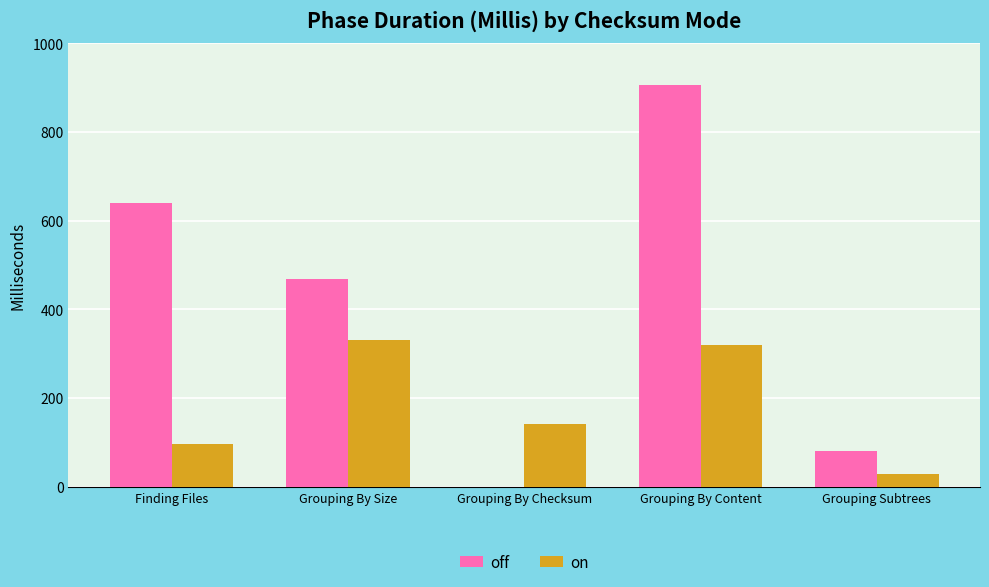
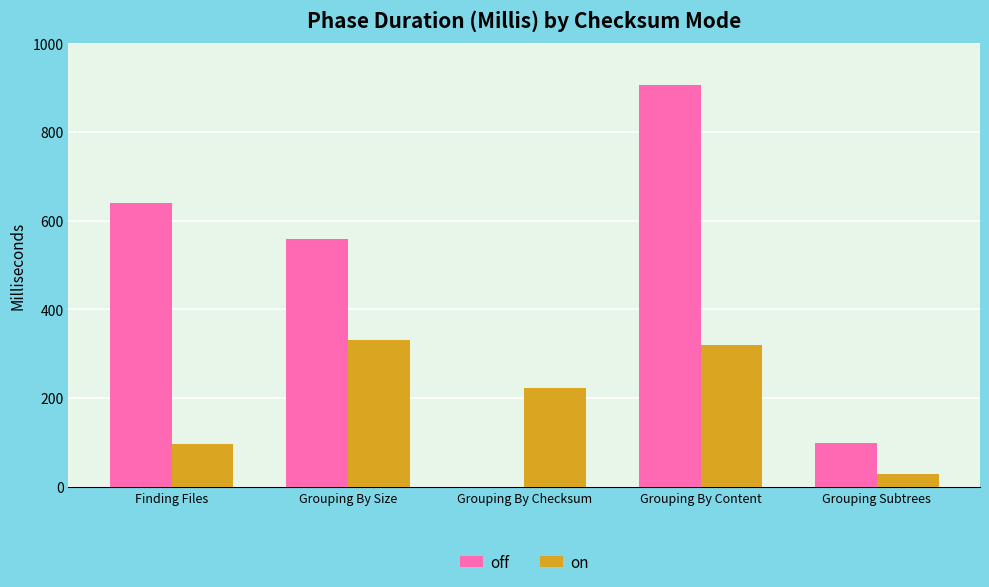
off, Grouping By Size: 470 -> 560
on, Grouping By Checksum: 140 -> 220
off, Grouping Subtrees: 80 -> 100
